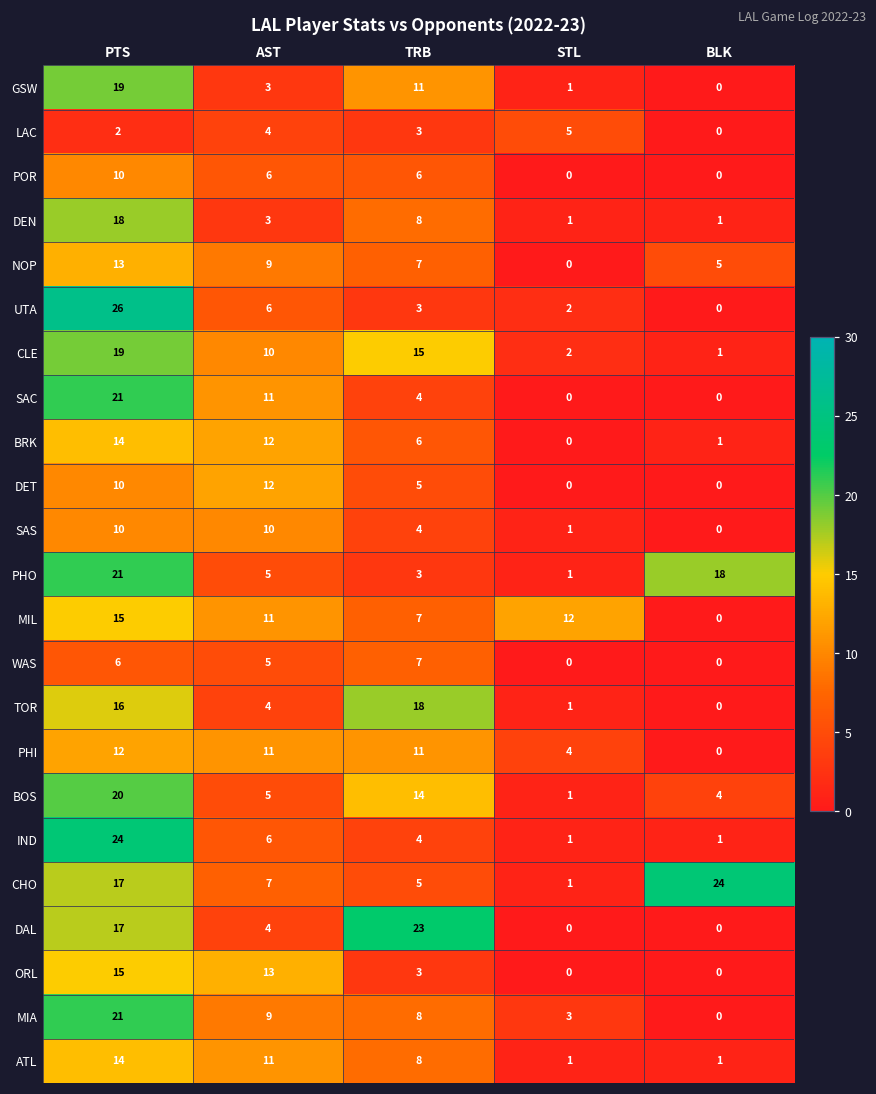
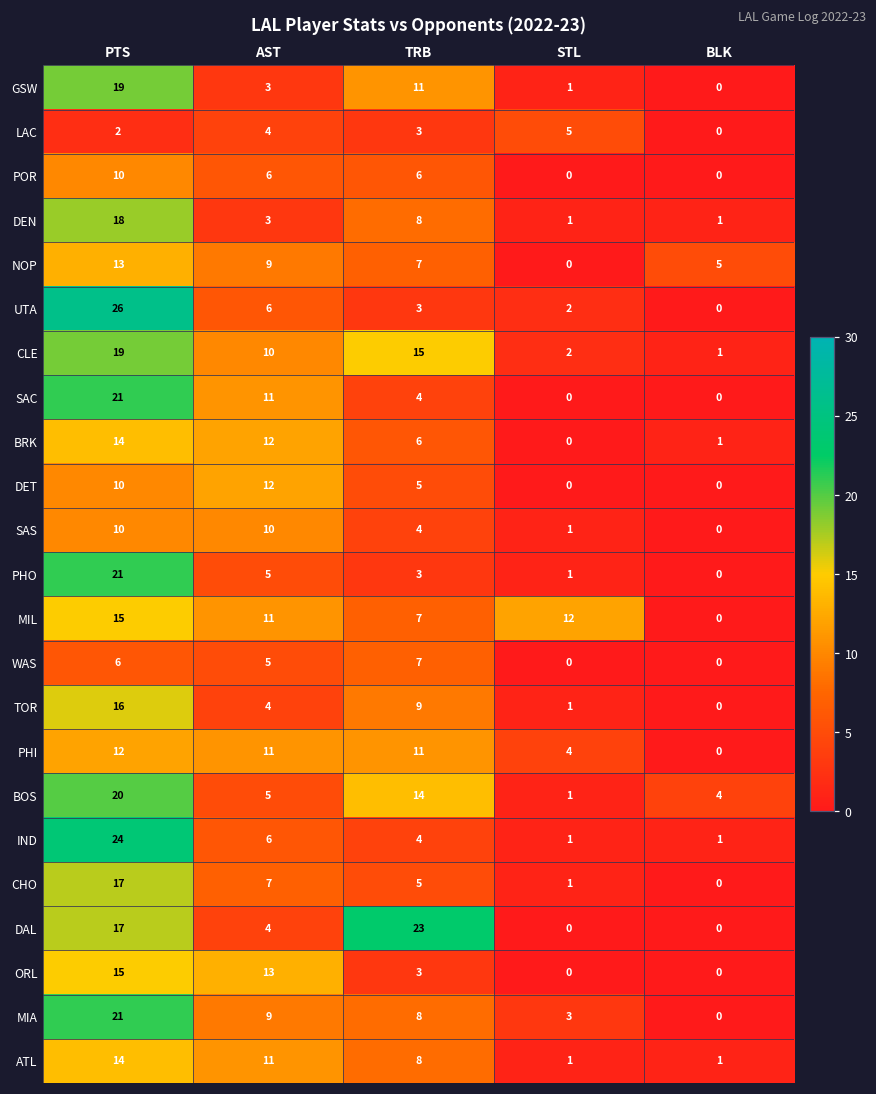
PHO, BLK: 18 -> 0
TOR, TRB: 18 -> 9
CHO, BLK: 24 -> 0
